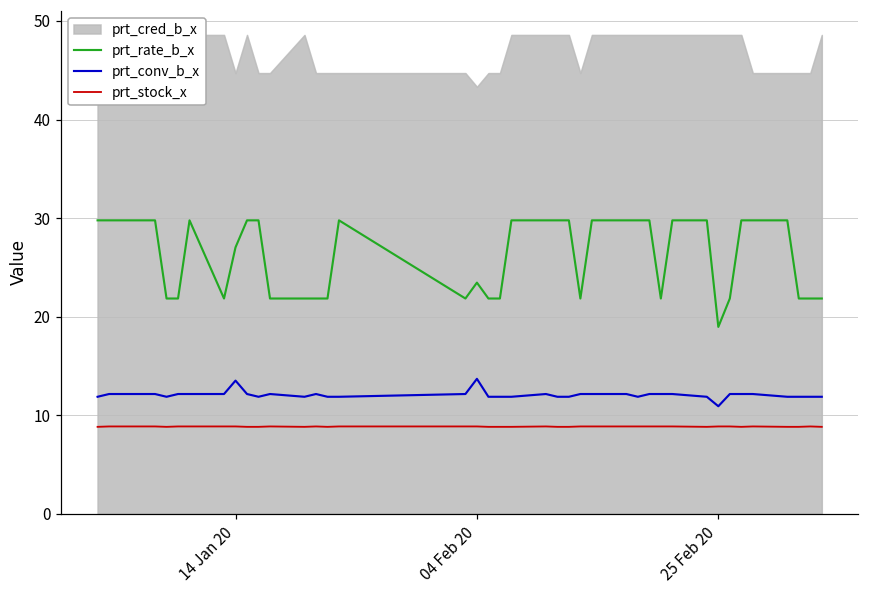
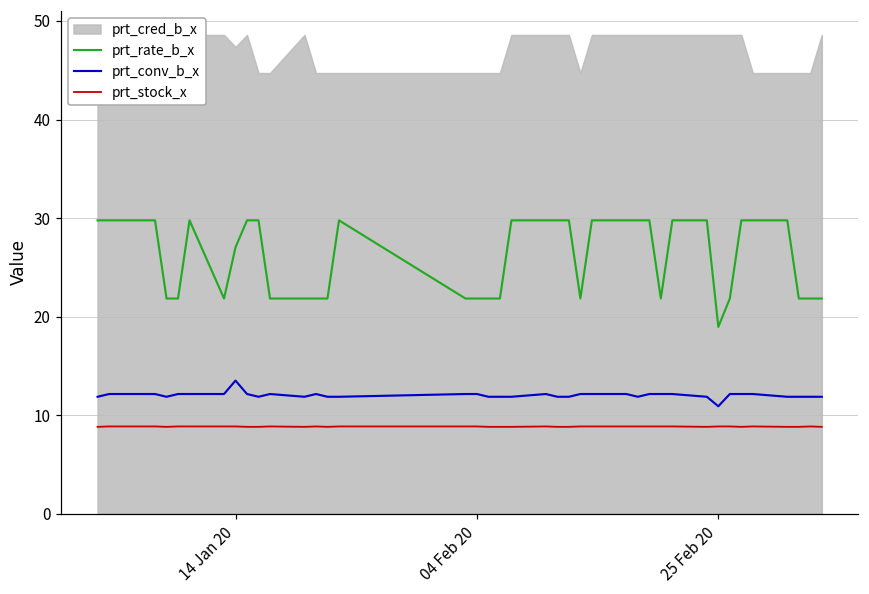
prt_cred_b_x, 14 Jan 20: 45 -> 47
prt_rate_b_x, 04 Feb 20: 23 -> 22
prt_cred_b_x, 04 Feb 20: 43 -> 45
prt_conv_b_x, 04 Feb 20: 14 -> 12
